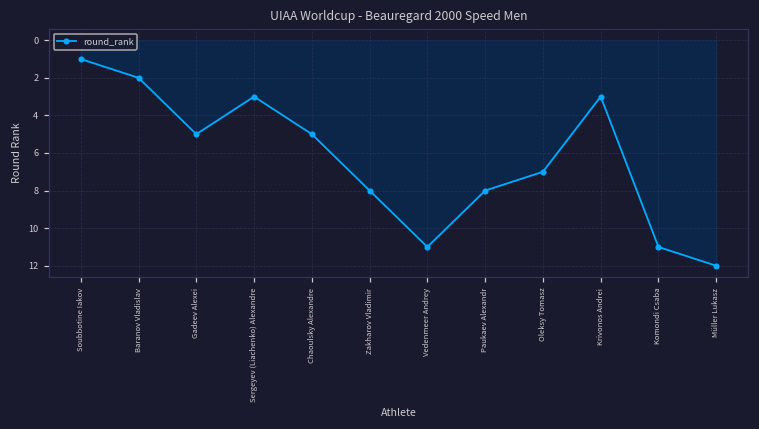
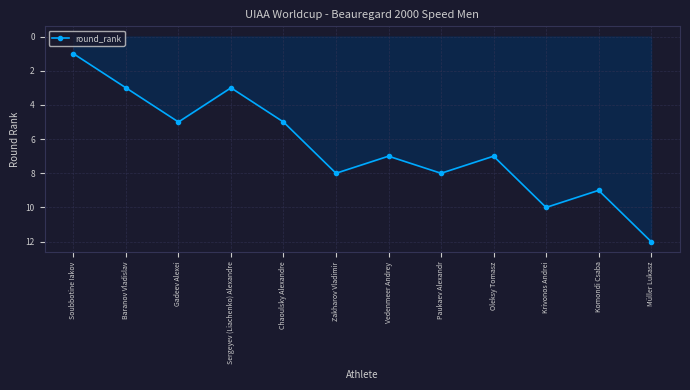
Baranov Vladislav: 2 -> 3
Vedenmeer Andrey: 11 -> 7
Krivonos Andrei: 3 -> 10
Komondi Csaba: 11 -> 9
